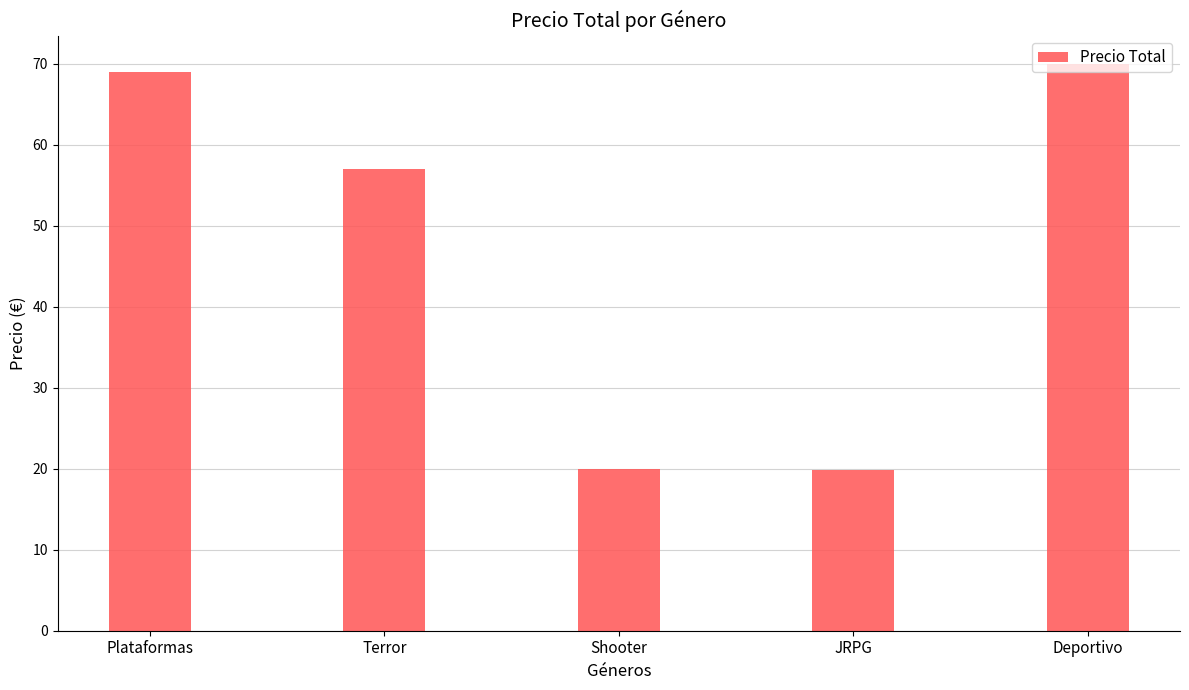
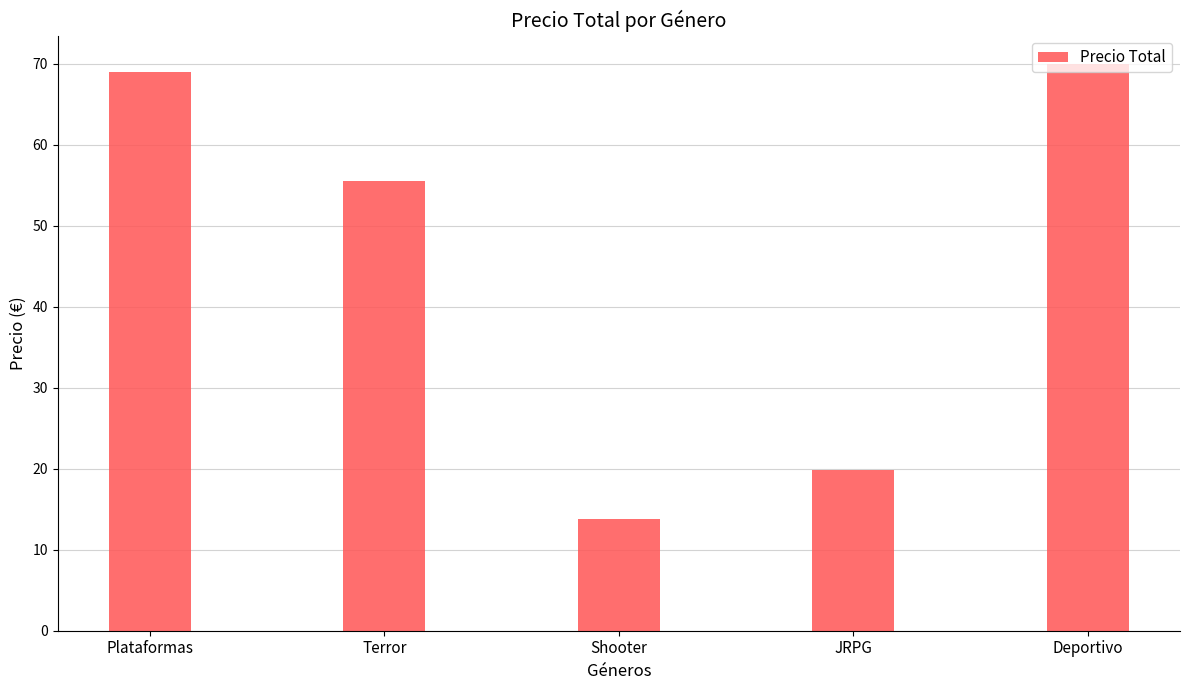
Terror: 57 -> 56
Shooter: 20 -> 14
